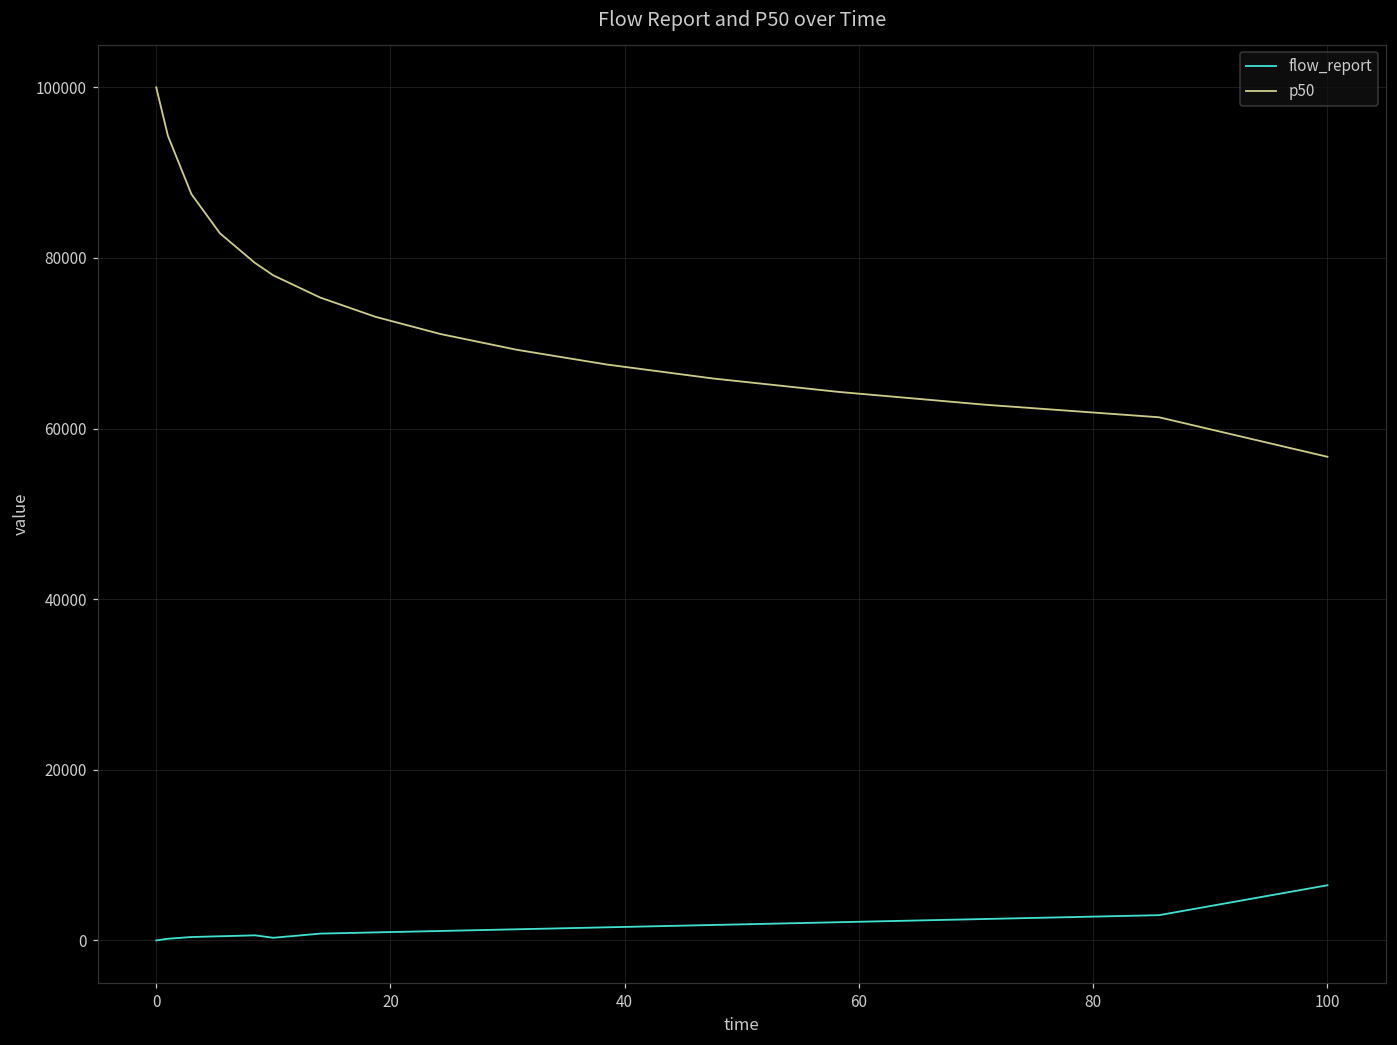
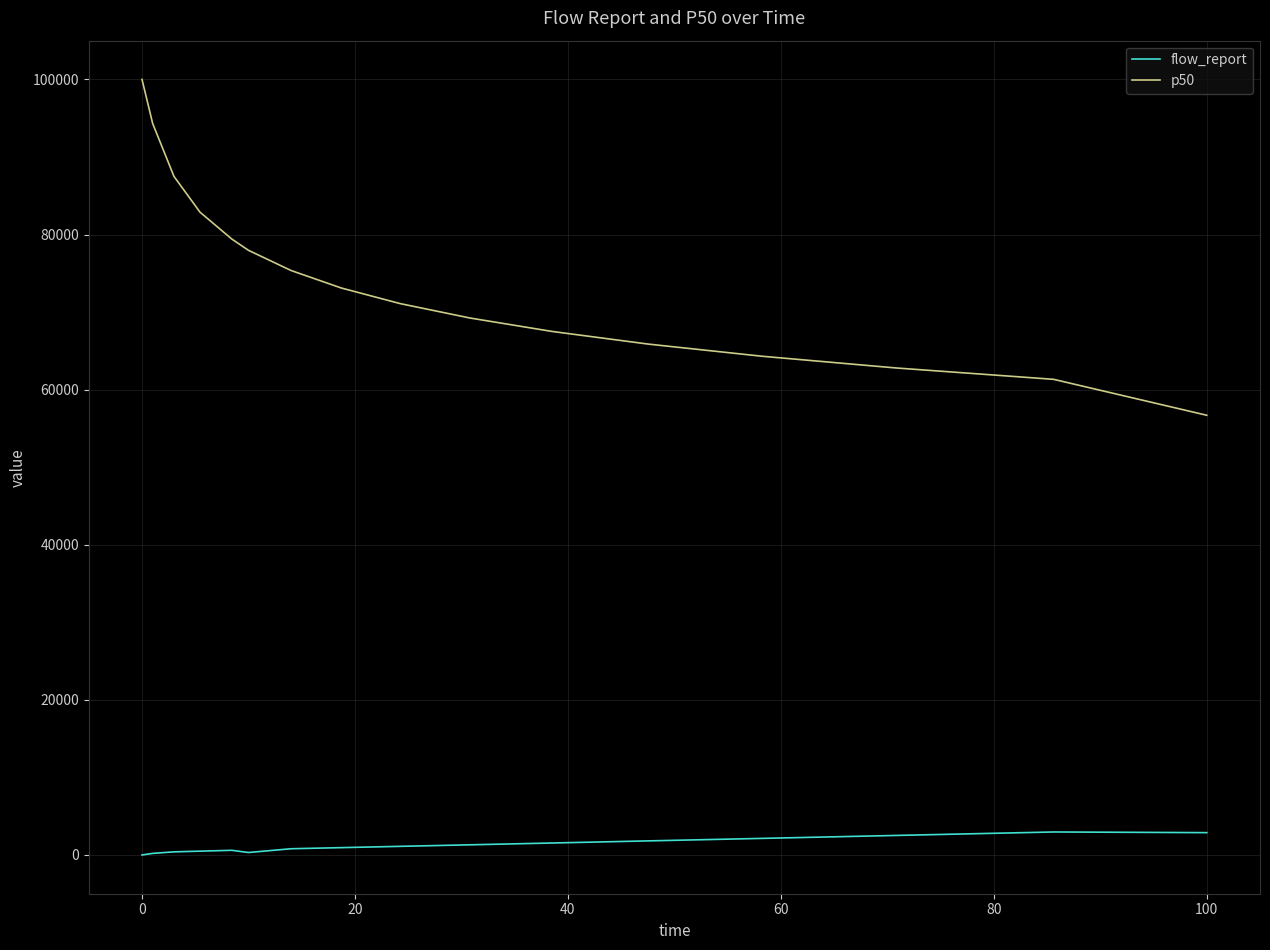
flow_report, 100: 6000 -> 3000
